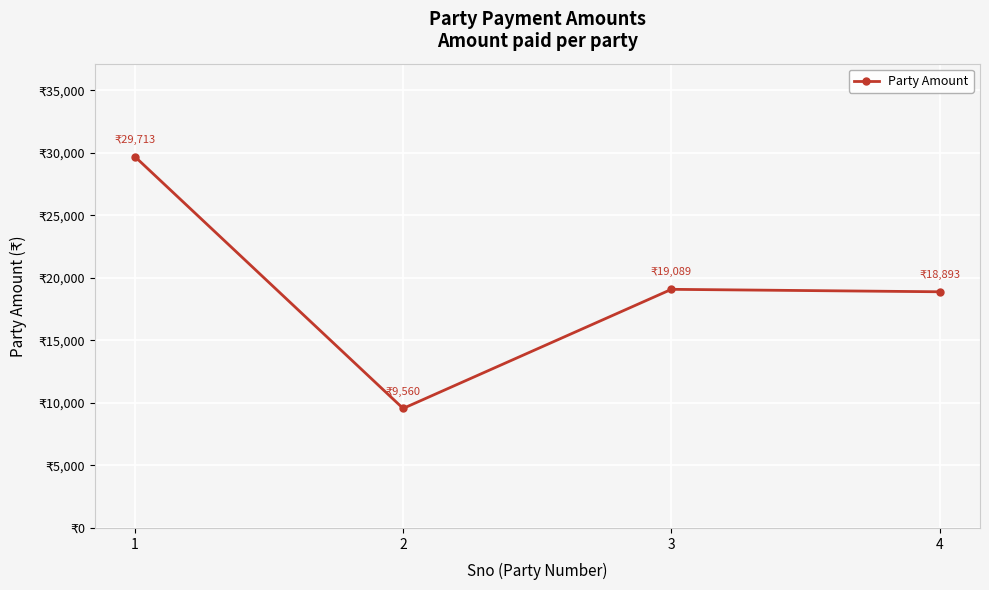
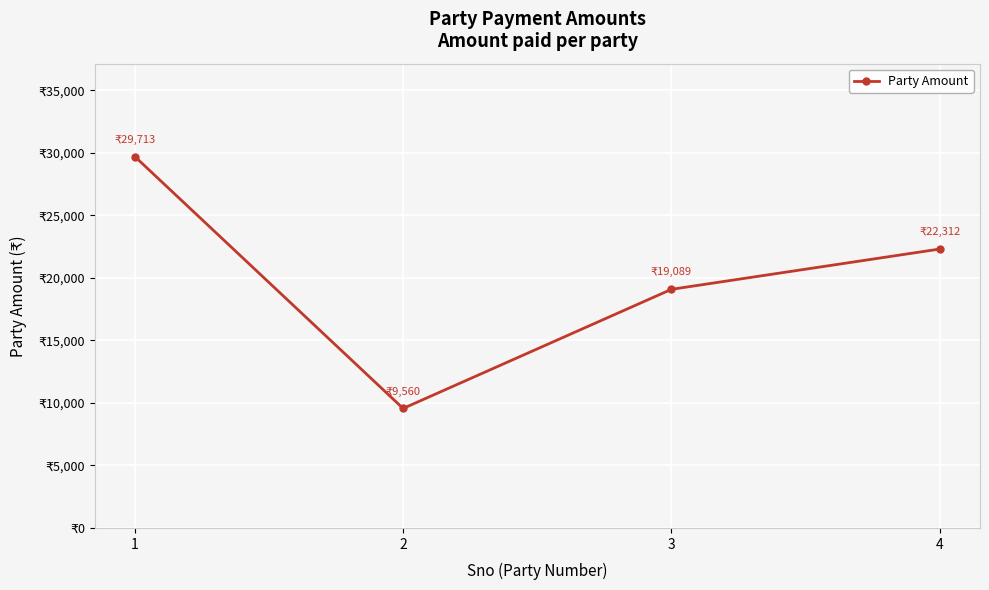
4: 18,893 -> 22,312
